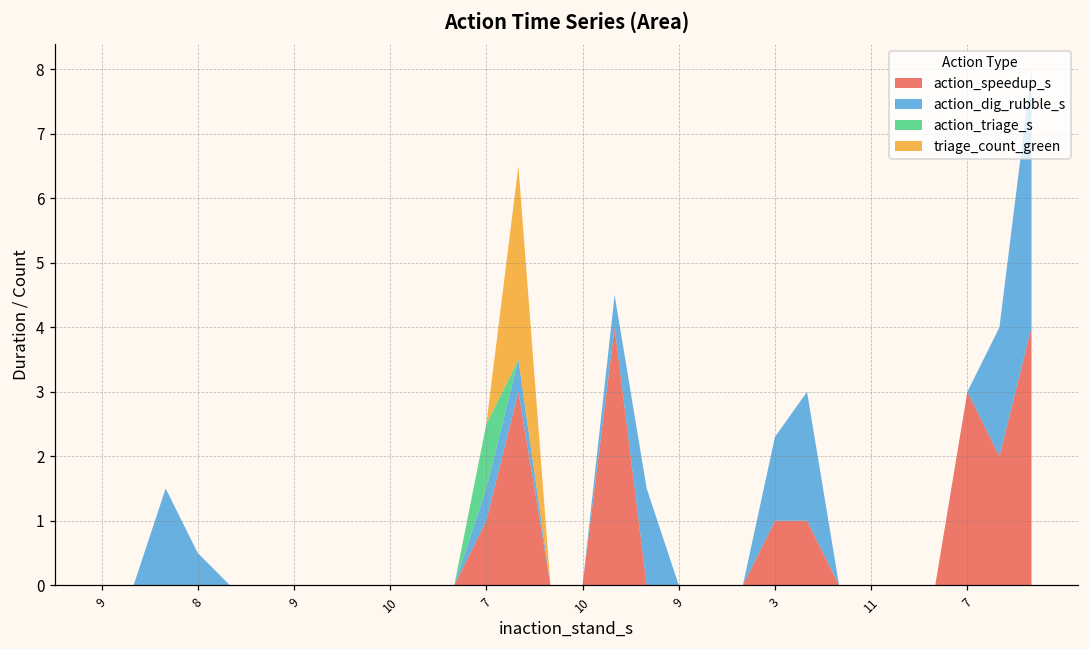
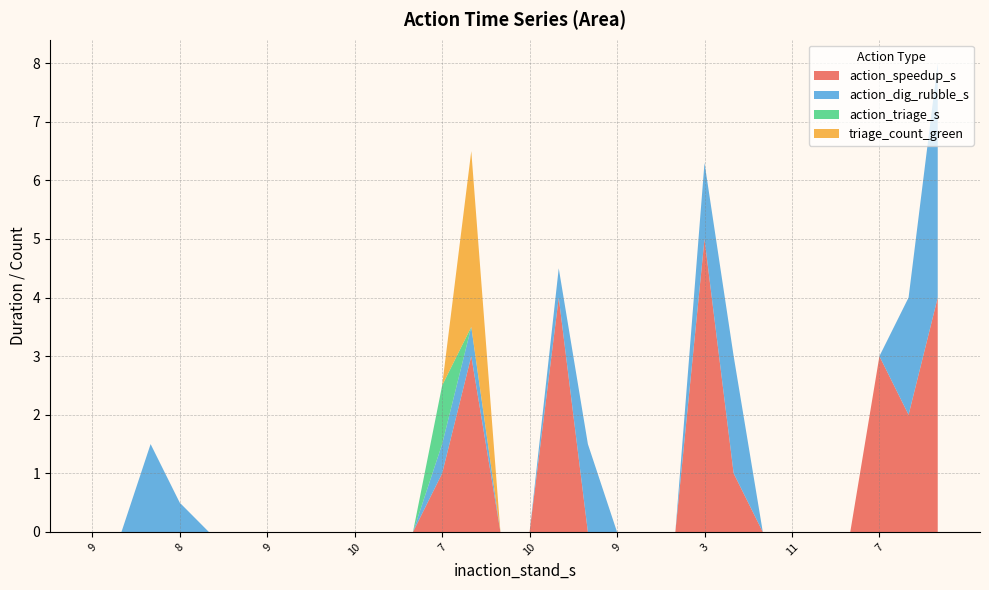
action_speedup_s, 3: 1 -> 5
